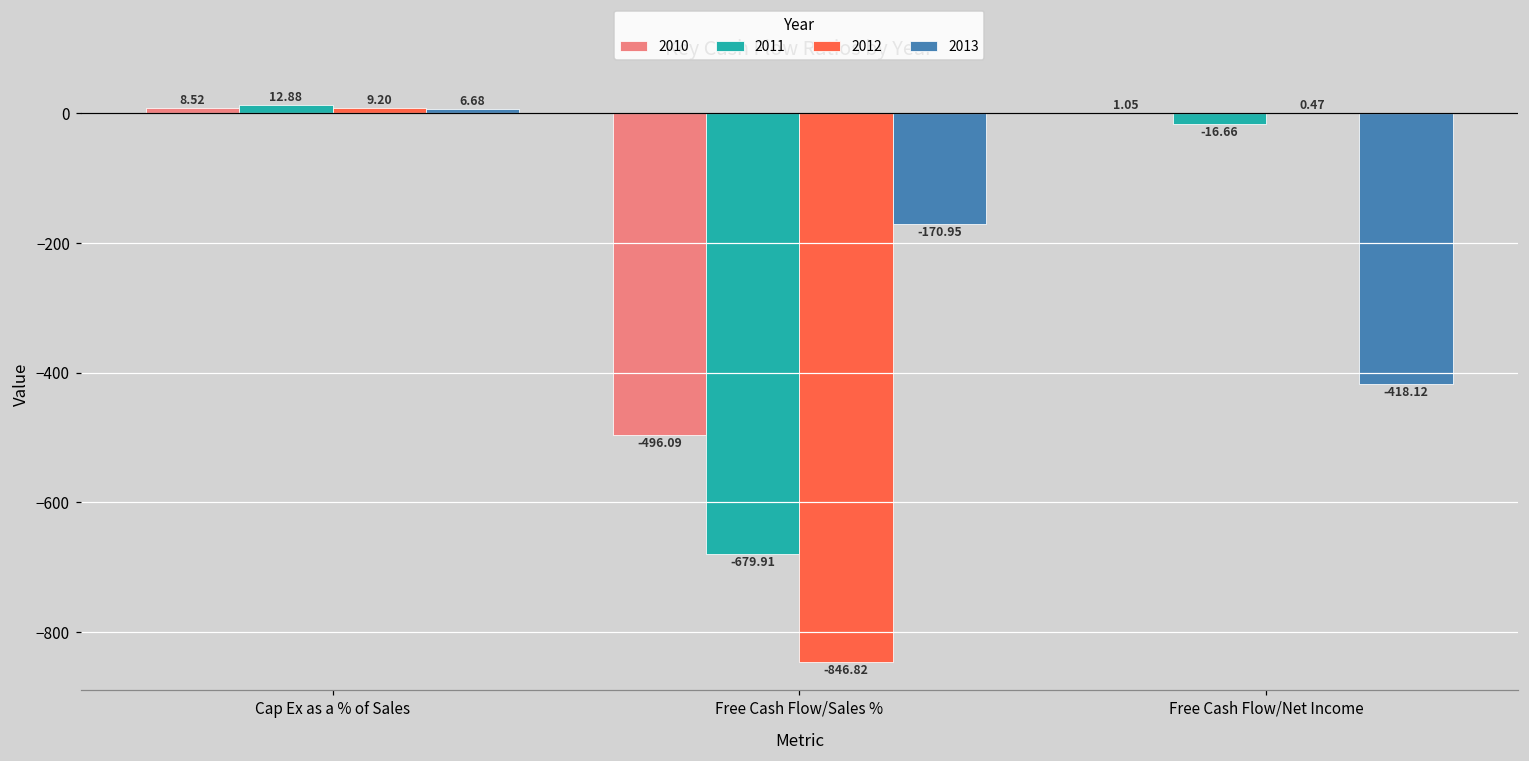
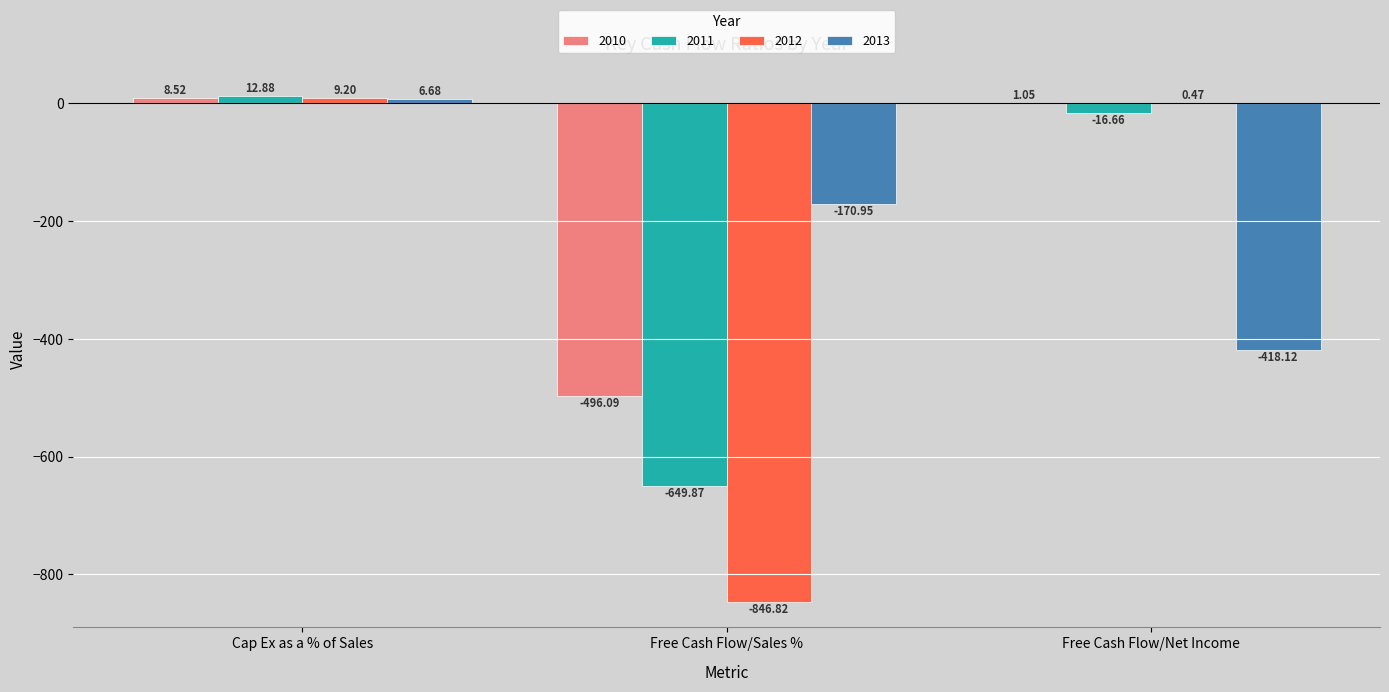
2011, Free Cash Flow/Sales %: -679.91 -> -649.87
